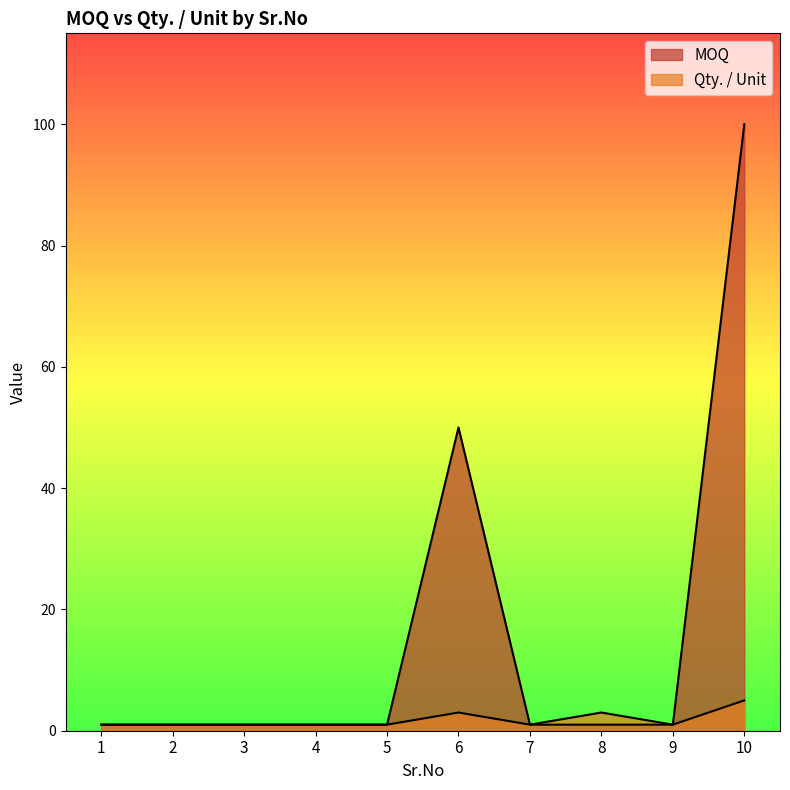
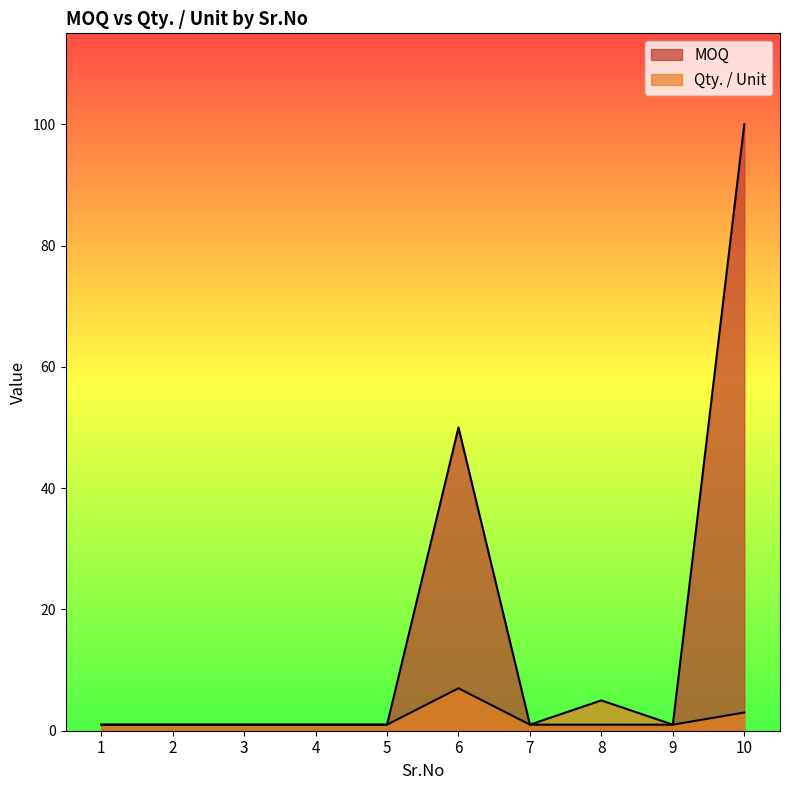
Qty. / Unit, 6: 3 -> 7
Qty. / Unit, 8: 3 -> 5
Qty. / Unit, 10: 5 -> 3
